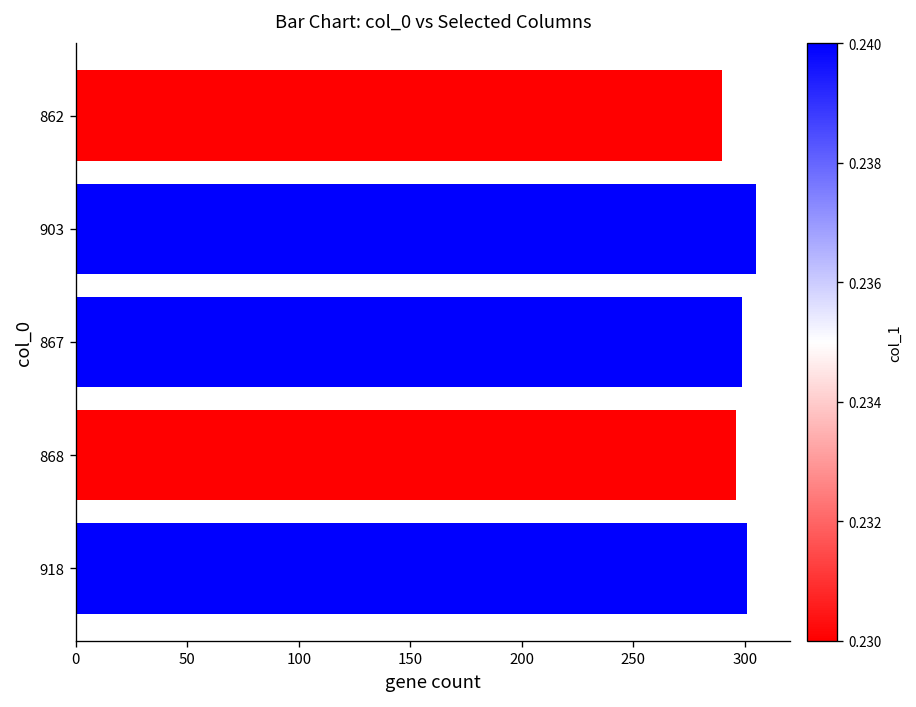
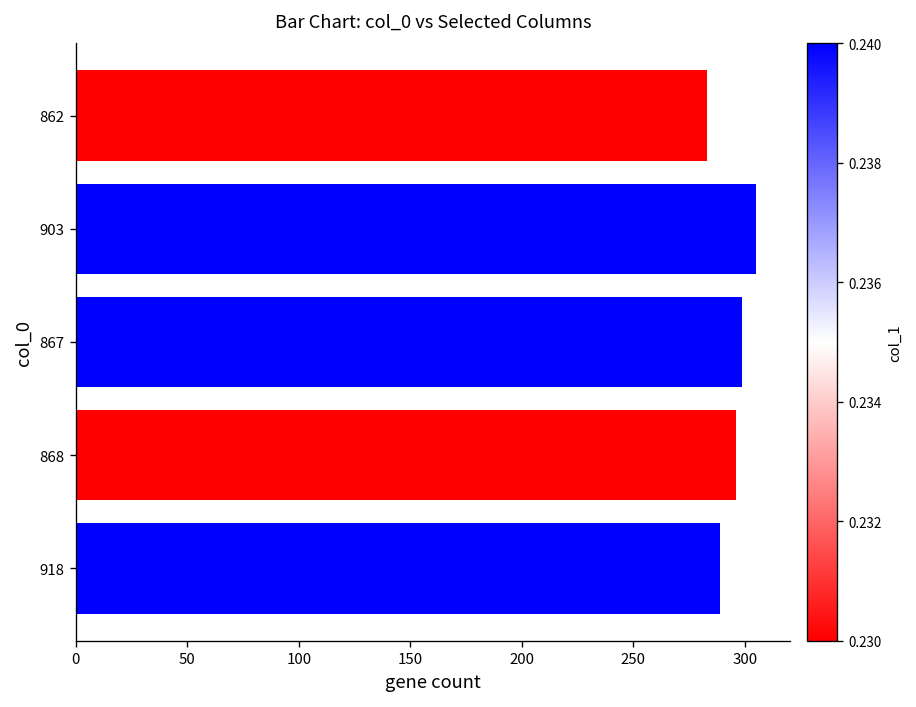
862: 290 -> 283
918: 301 -> 289
